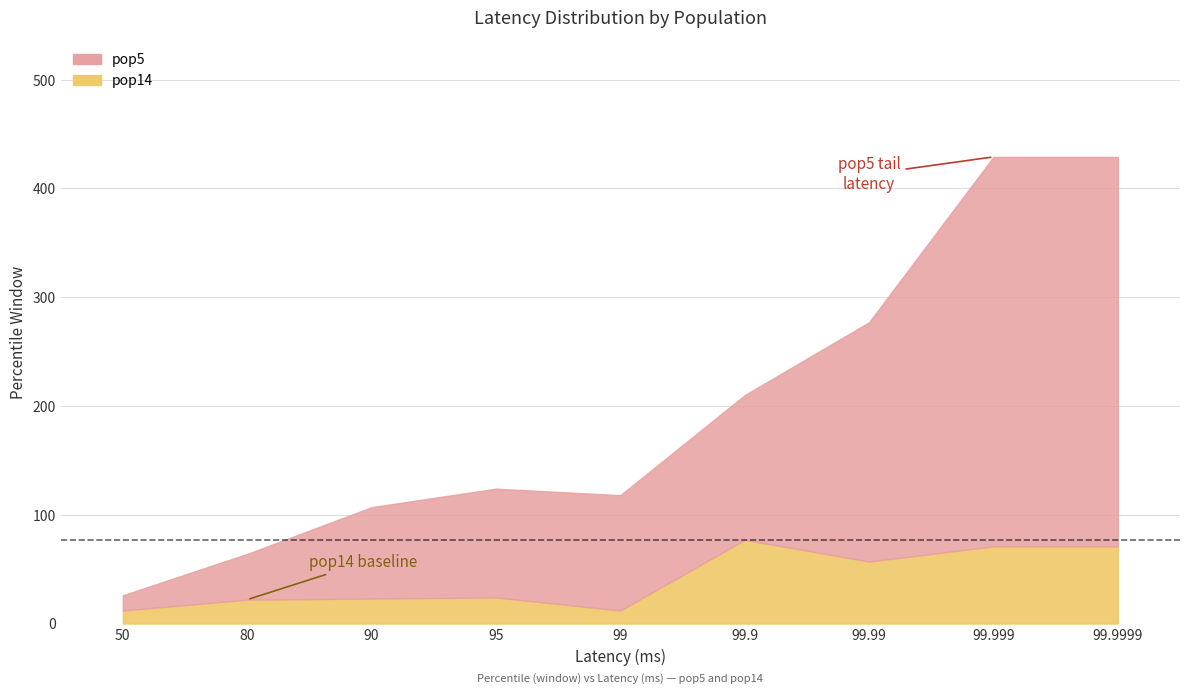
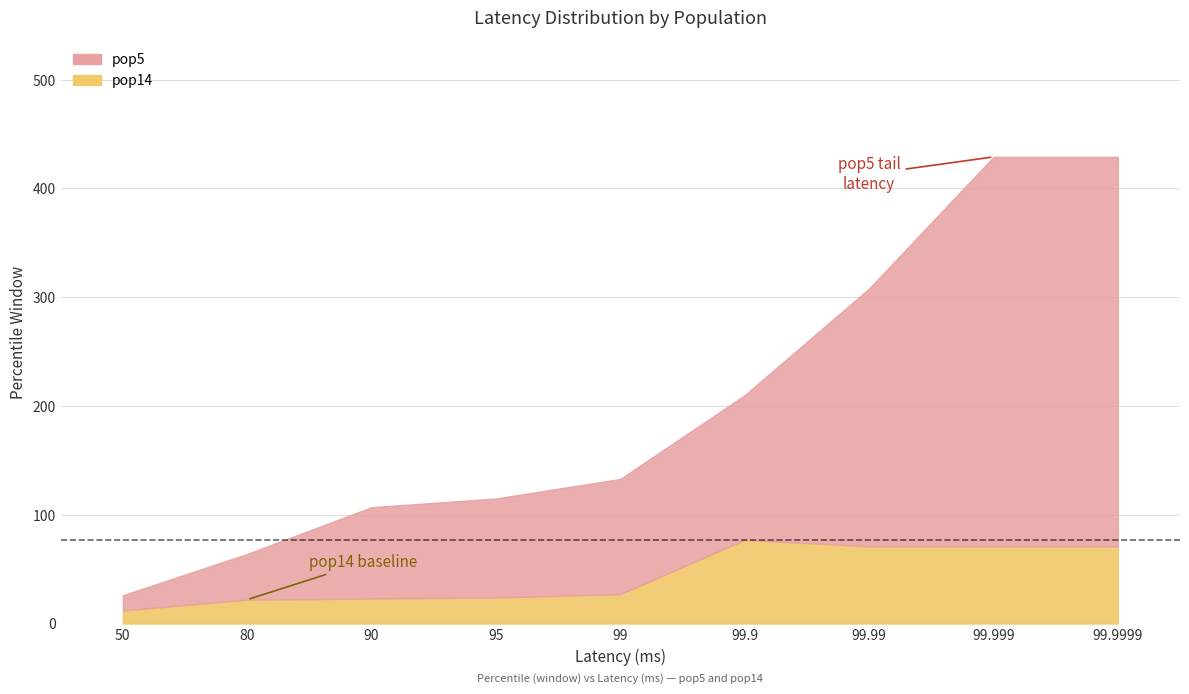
pop5, 95: 100 -> 91
pop14, 99: 12 -> 27
pop14, 99.99: 57 -> 71
pop5, 99.99: 220 -> 237
